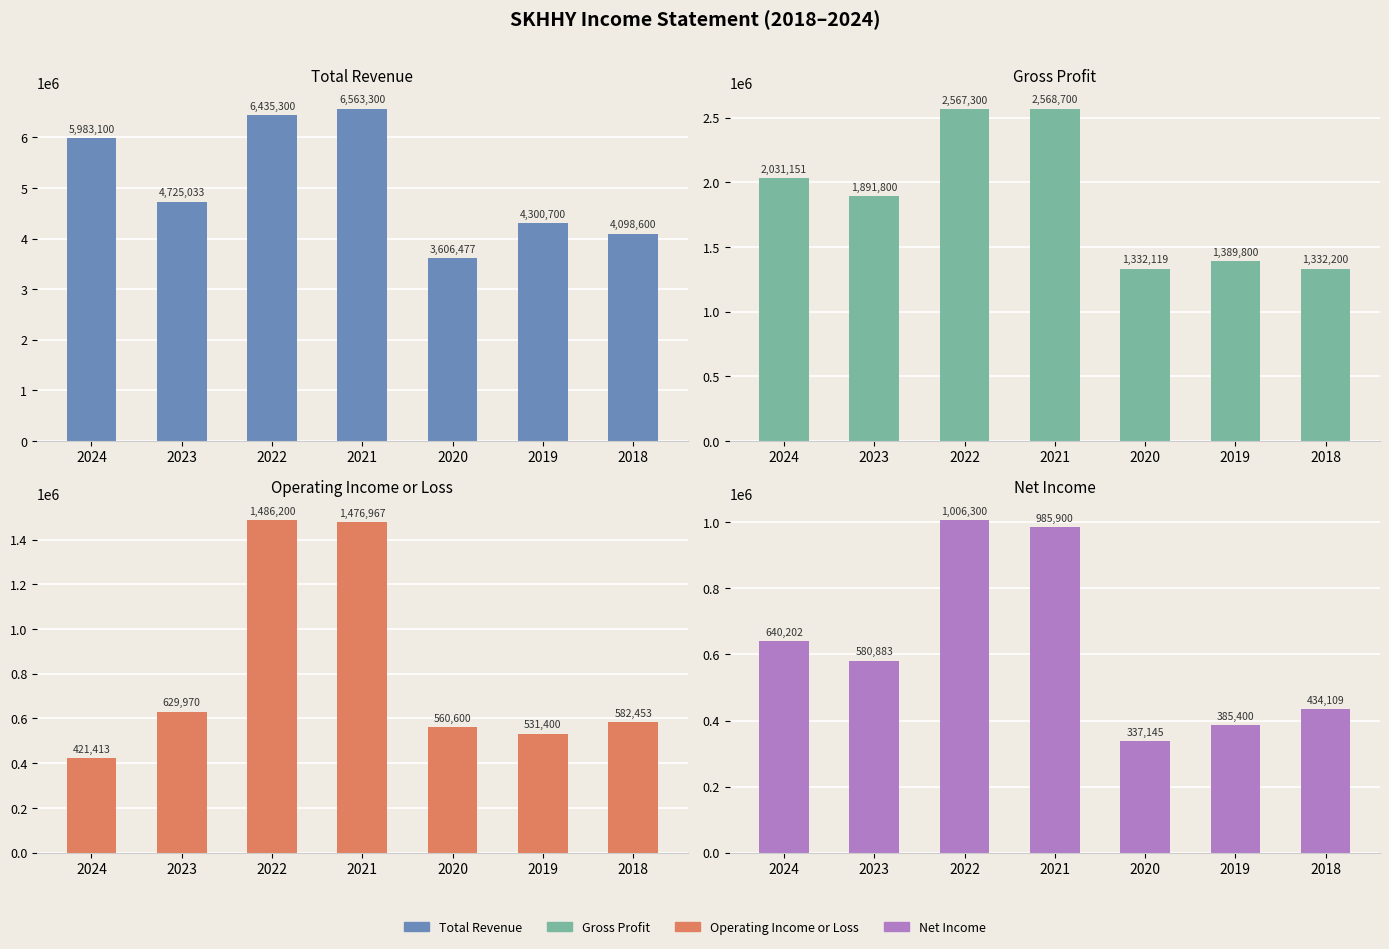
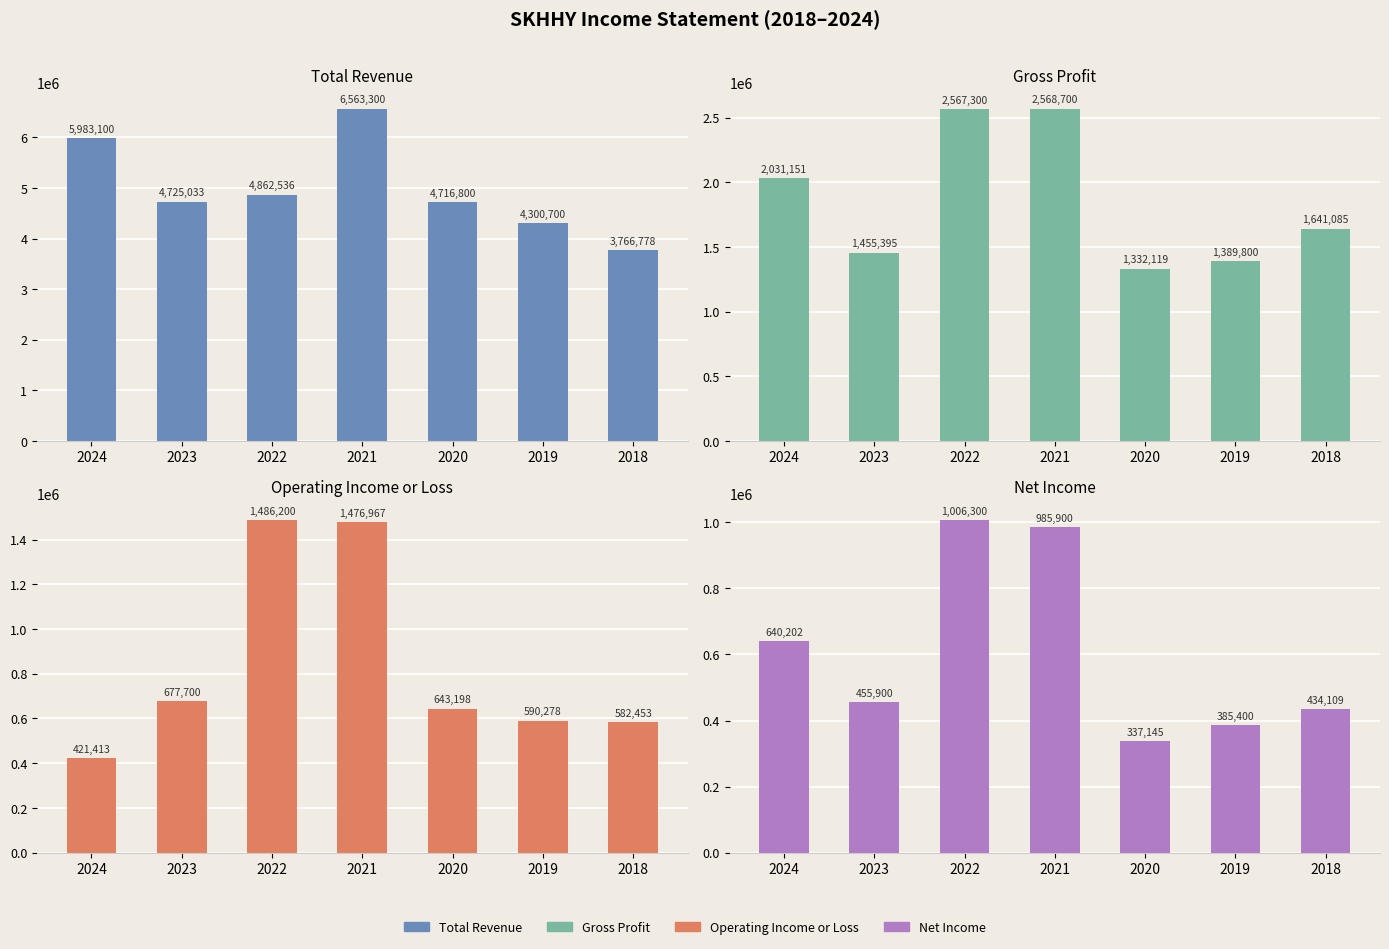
Total Revenue, 2022: 6,435,300 -> 4,862,536
Total Revenue, 2020: 3,606,477 -> 4,716,800
Total Revenue, 2018: 4,098,600 -> 3,766,778
Gross Profit, 2023: 1,891,800 -> 1,455,395
Gross Profit, 2018: 1,332,200 -> 1,641,085
Operating Income or Loss, 2023: 629,970 -> 677,700
Operating Income or Loss, 2020: 560,600 -> 643,198
Operating Income or Loss, 2019: 531,400 -> 590,278
Net Income, 2023: 580,883 -> 455,900
